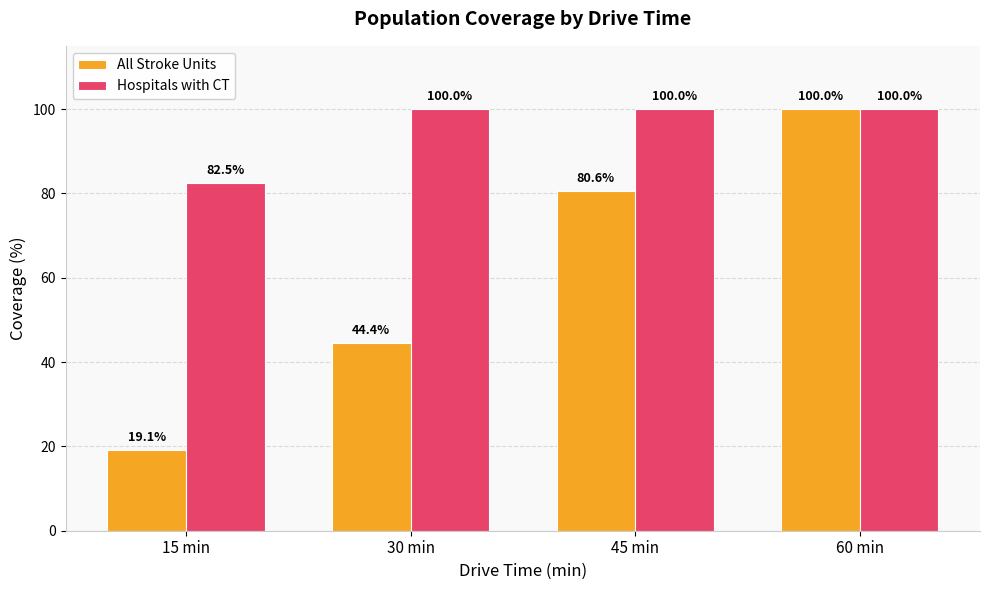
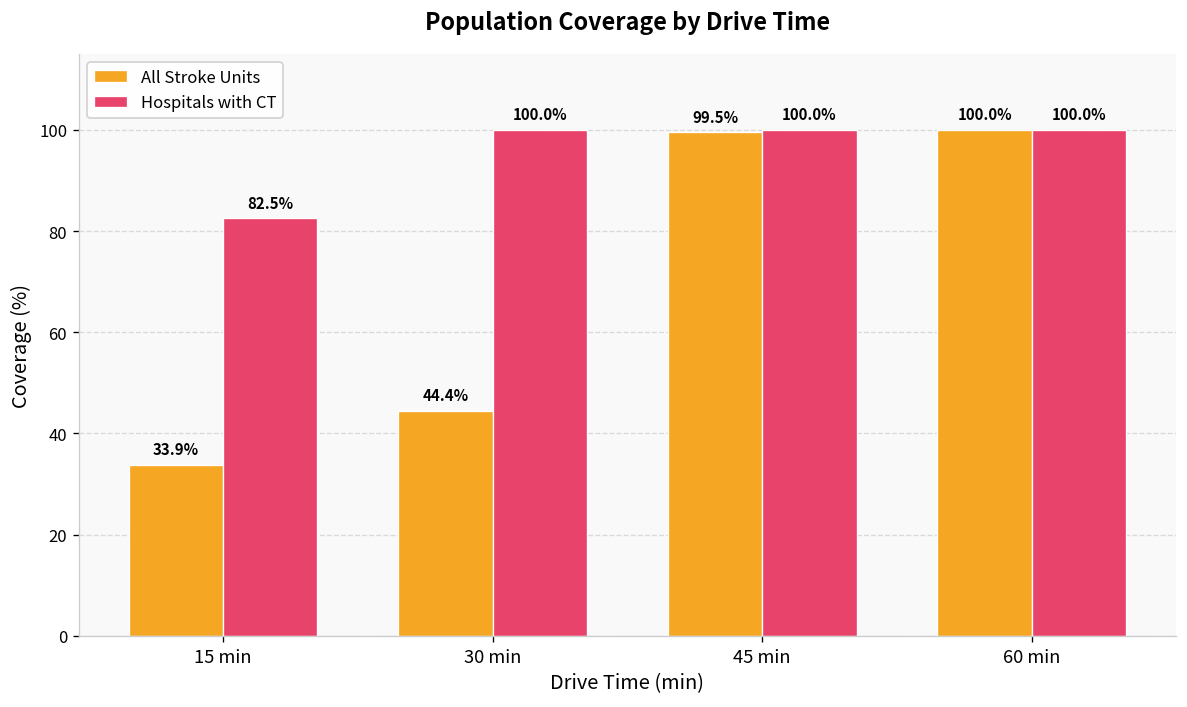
All Stroke Units, 15 min: 19.1% -> 33.9%
All Stroke Units, 45 min: 80.6% -> 99.5%
